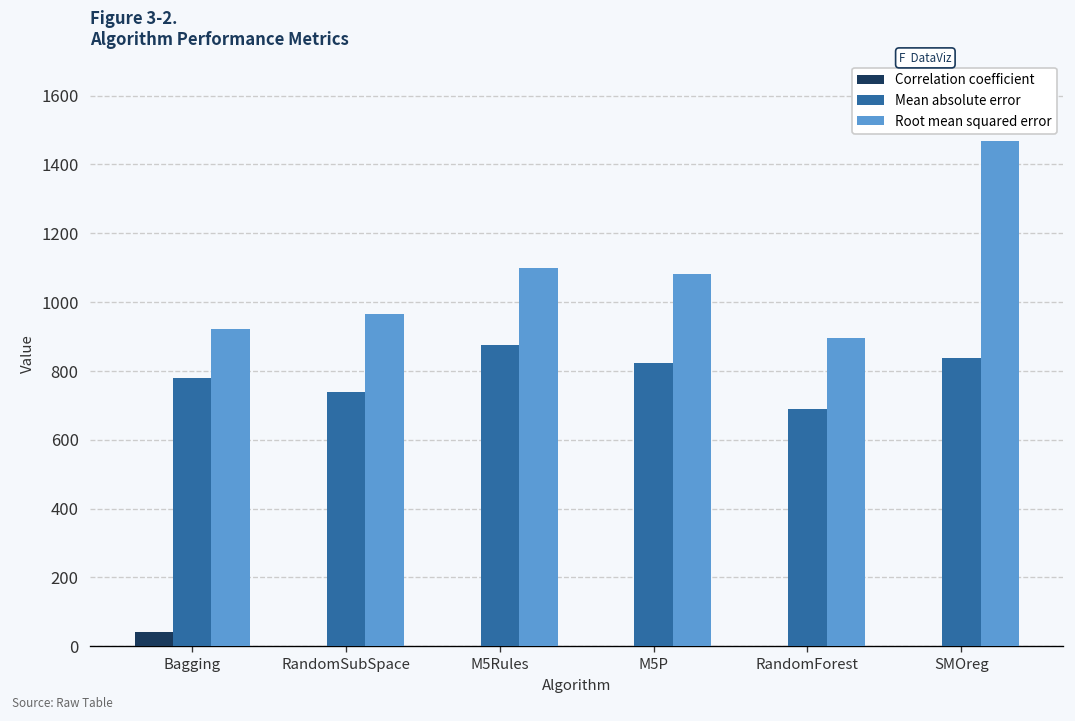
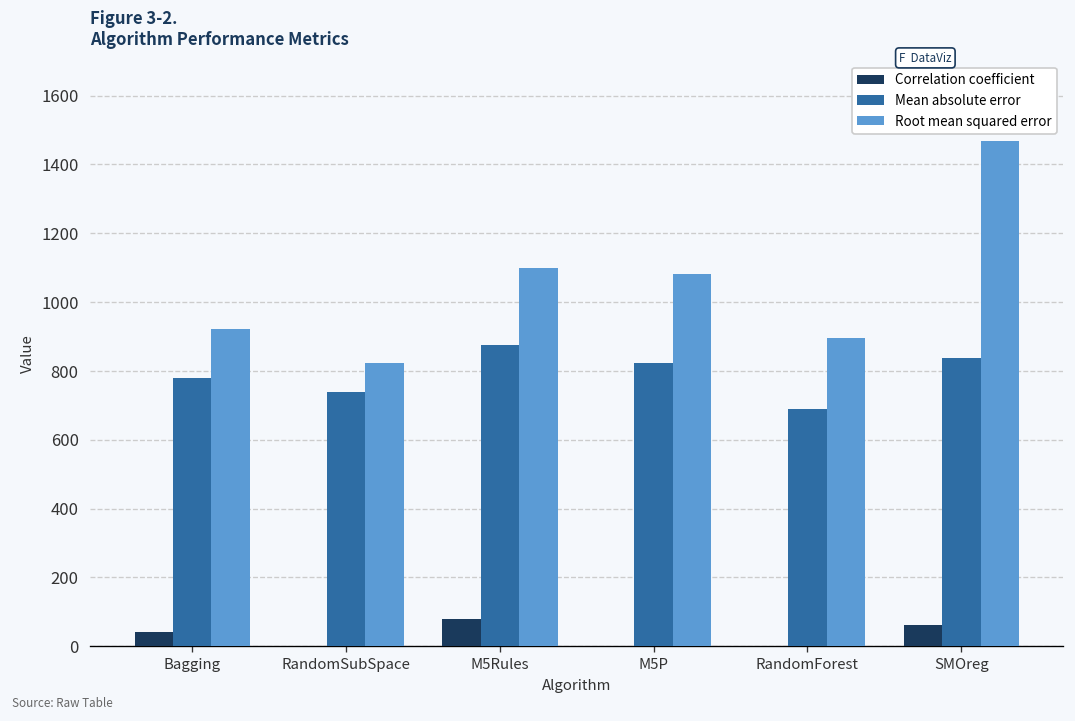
Root mean squared error, RandomSubSpace: 960 -> 820
Correlation coefficient, M5Rules: 0 -> 80
Correlation coefficient, SMOreg: 0 -> 60
